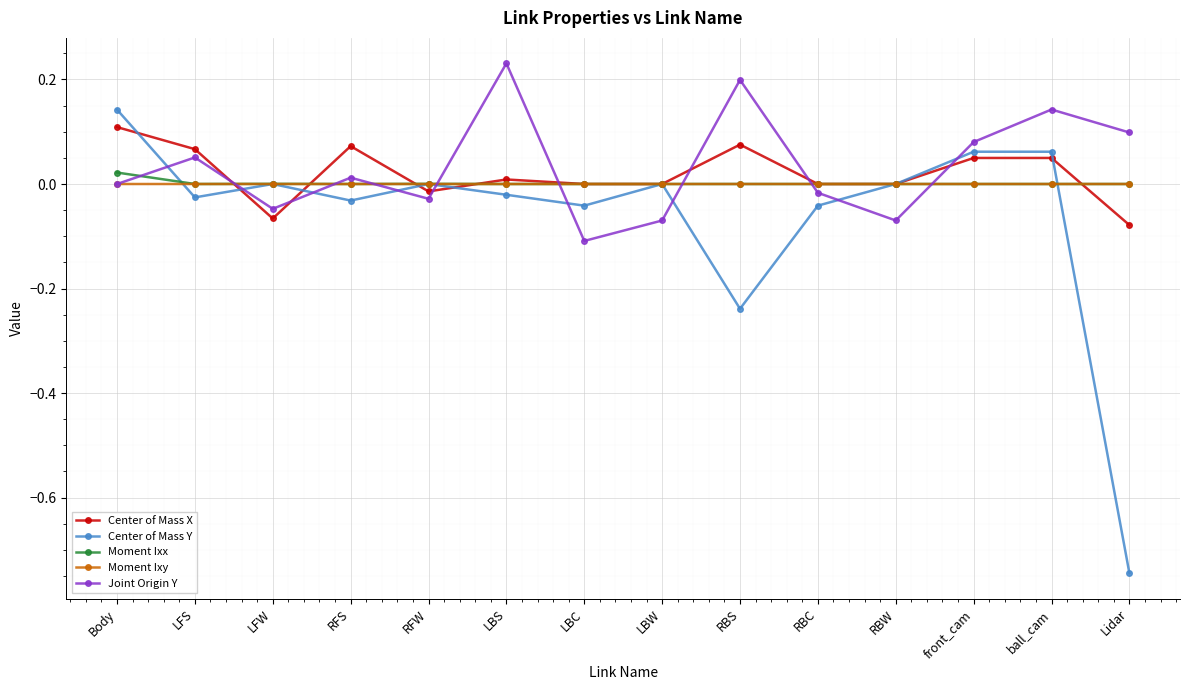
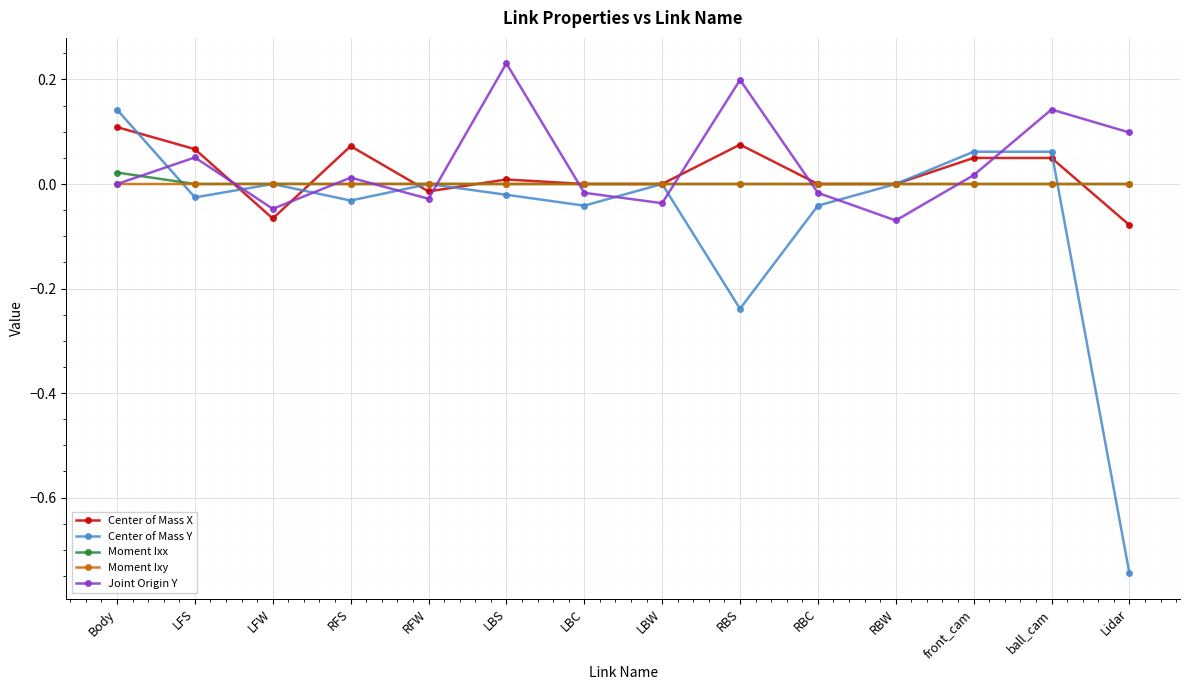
Joint Origin Y, LBC: -0.11 -> -0.02
Joint Origin Y, LBW: -0.07 -> -0.04
Joint Origin Y, front_cam: 0.08 -> 0.02
